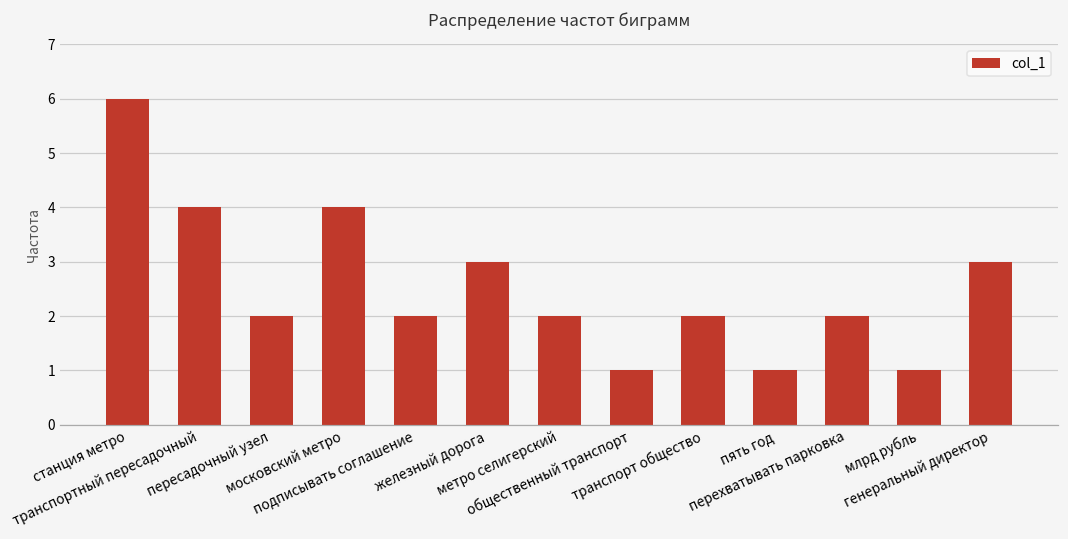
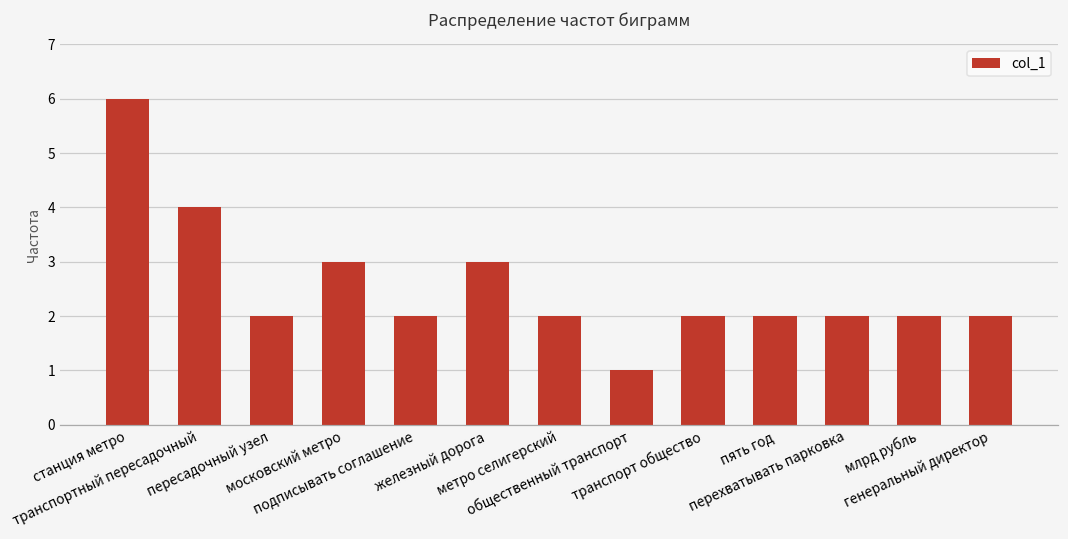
московский метро: 4 -> 3
пять год: 1 -> 2
млрд рубль: 1 -> 2
генеральный директор: 3 -> 2
